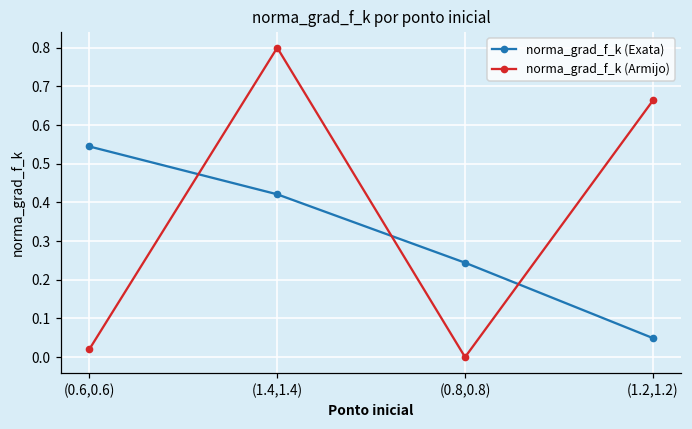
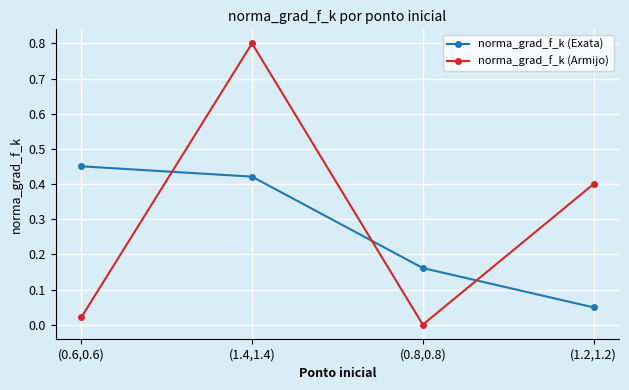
norma_grad_f_k (Exata), (0.6,0.6): 0.54 -> 0.45
norma_grad_f_k (Exata), (0.8,0.8): 0.24 -> 0.16
norma_grad_f_k (Armijo), (1.2,1.2): 0.66 -> 0.40
